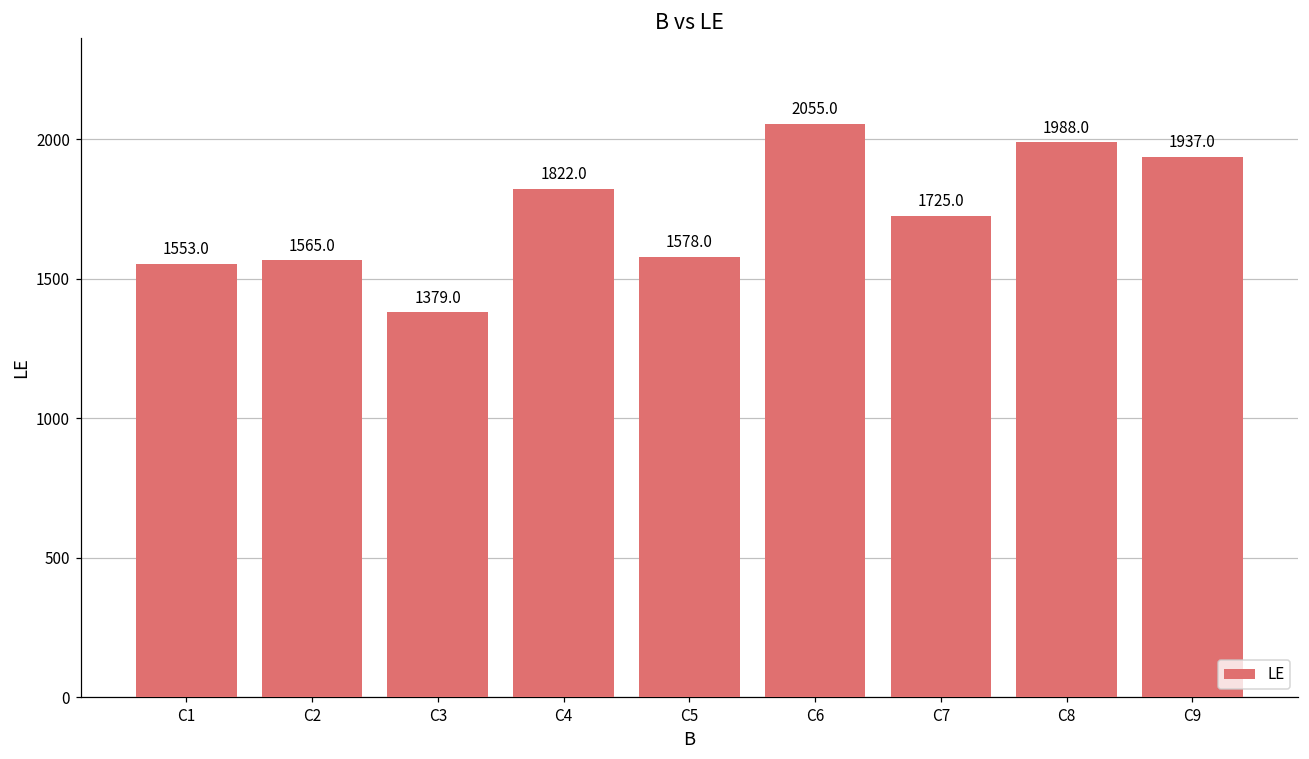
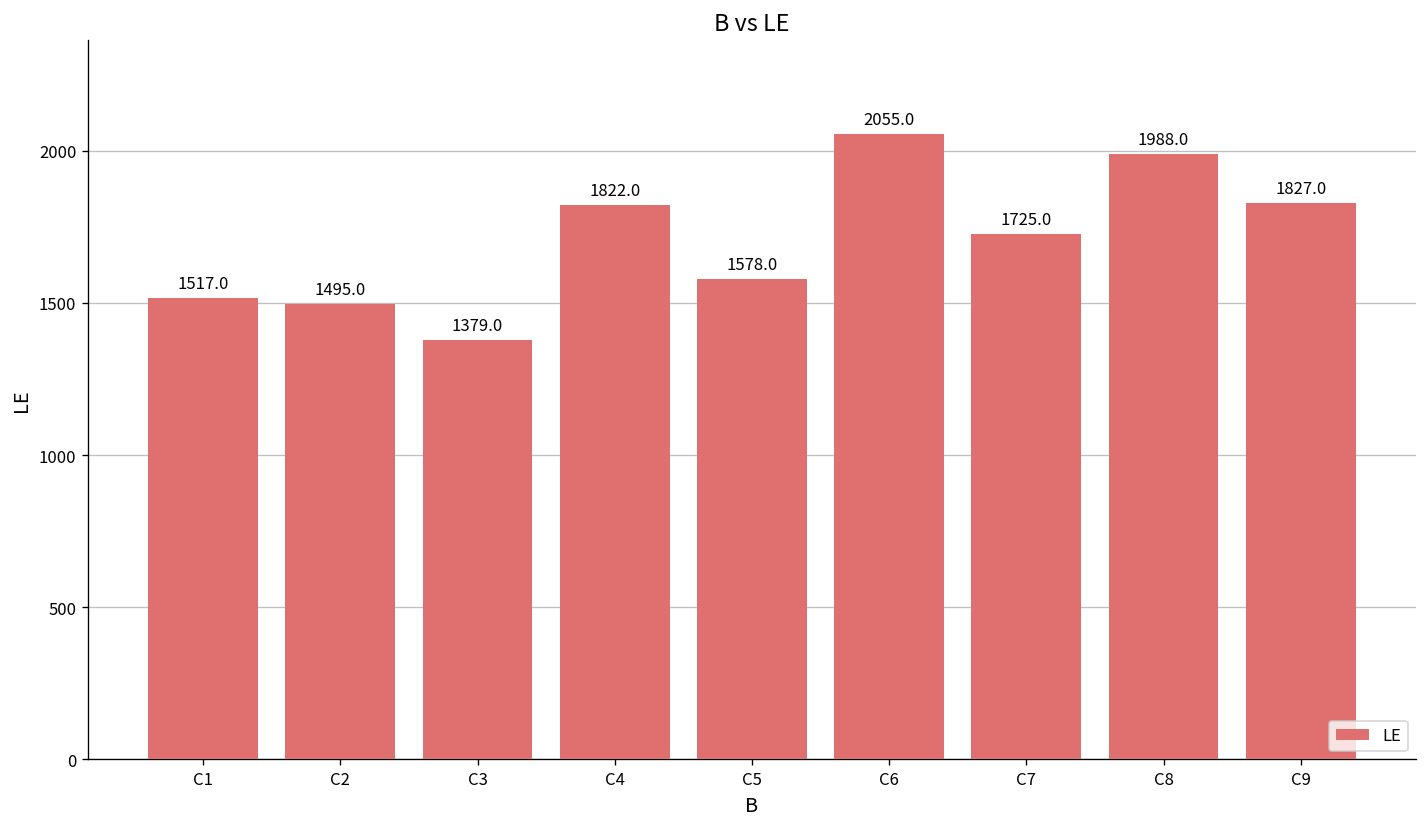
C1: 1553.0 -> 1517.0
C2: 1565.0 -> 1495.0
C9: 1937.0 -> 1827.0
